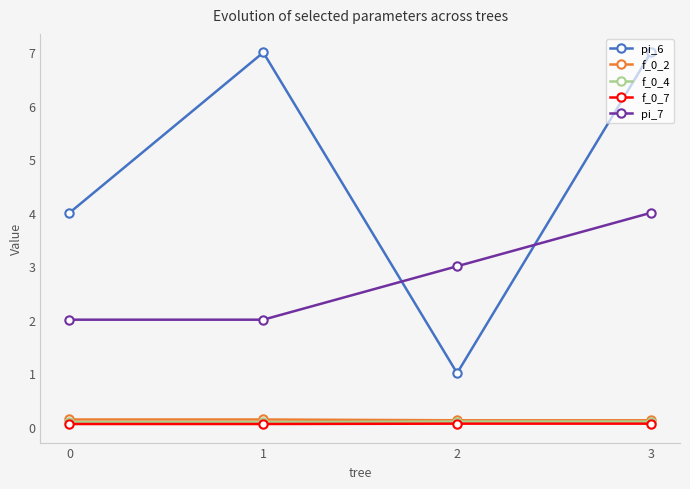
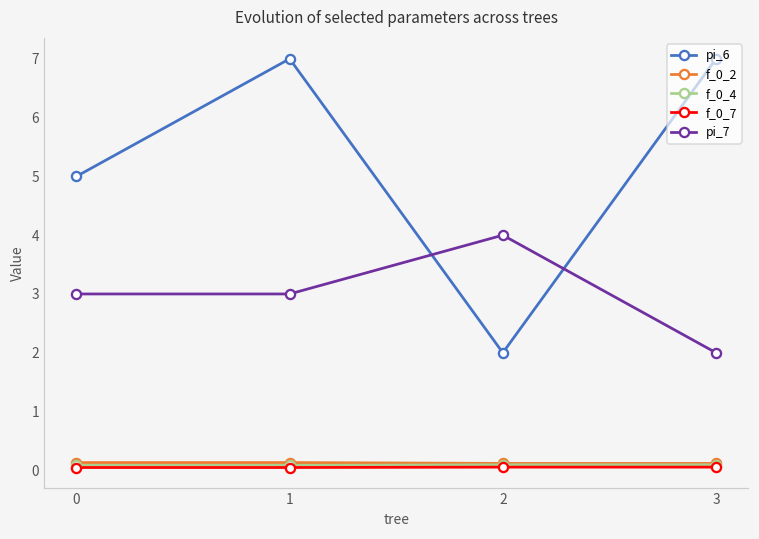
pi_6, 0: 4 -> 5
pi_7, 0: 2 -> 3
pi_7, 1: 2 -> 3
pi_6, 2: 1 -> 2
pi_7, 2: 3 -> 4
pi_7, 3: 4 -> 2
